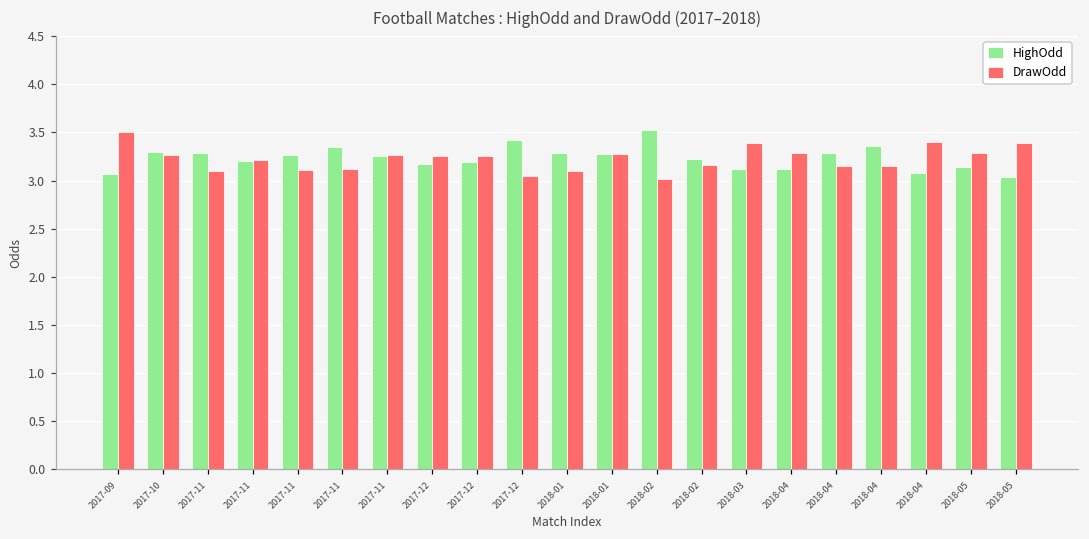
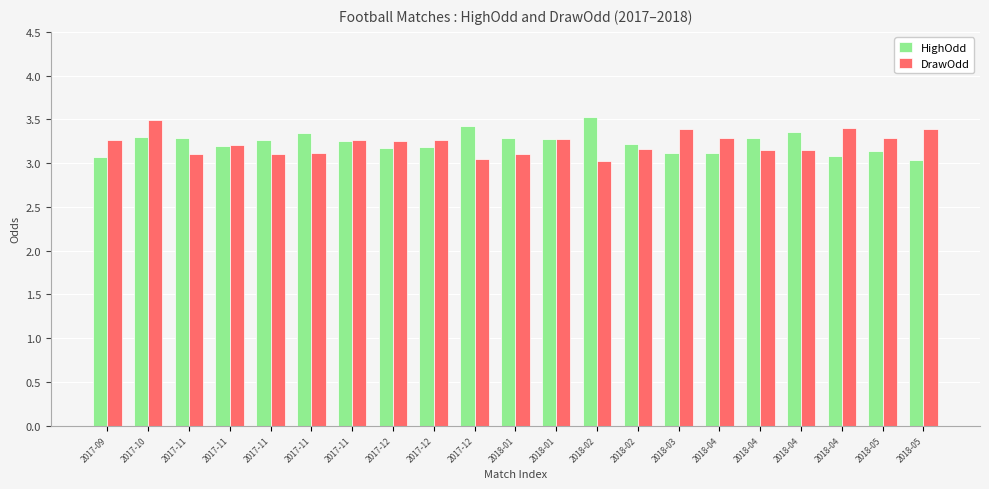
DrawOdd, 2017-09: 3.5 -> 3.3
DrawOdd, 2017-10: 3.3 -> 3.5
